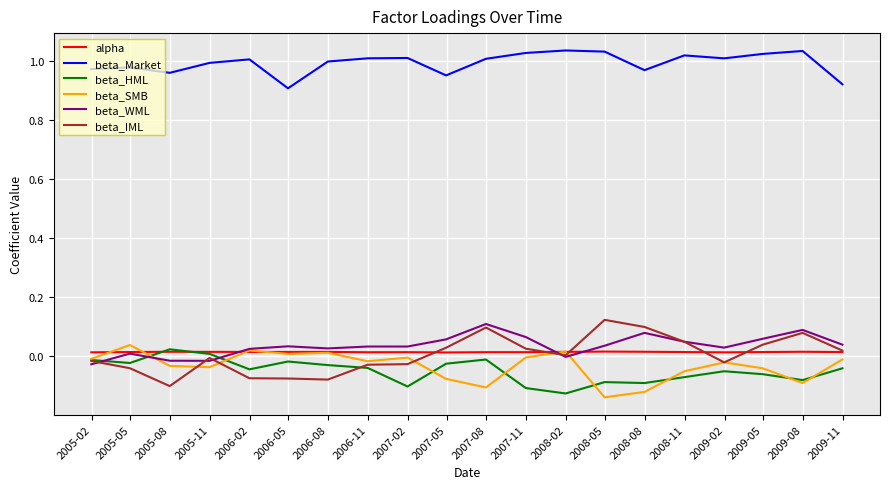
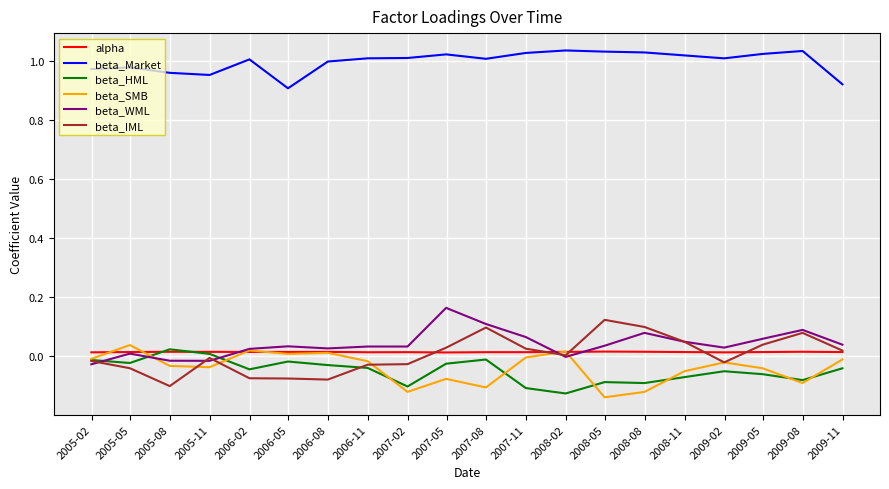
beta_Market, 2005-11: 0.99 -> 0.95
beta_SMB, 2007-02: 0.00 -> -0.12
beta_Market, 2007-05: 0.95 -> 1.02
beta_WML, 2007-05: 0.06 -> 0.16
beta_Market, 2008-08: 0.97 -> 1.03
